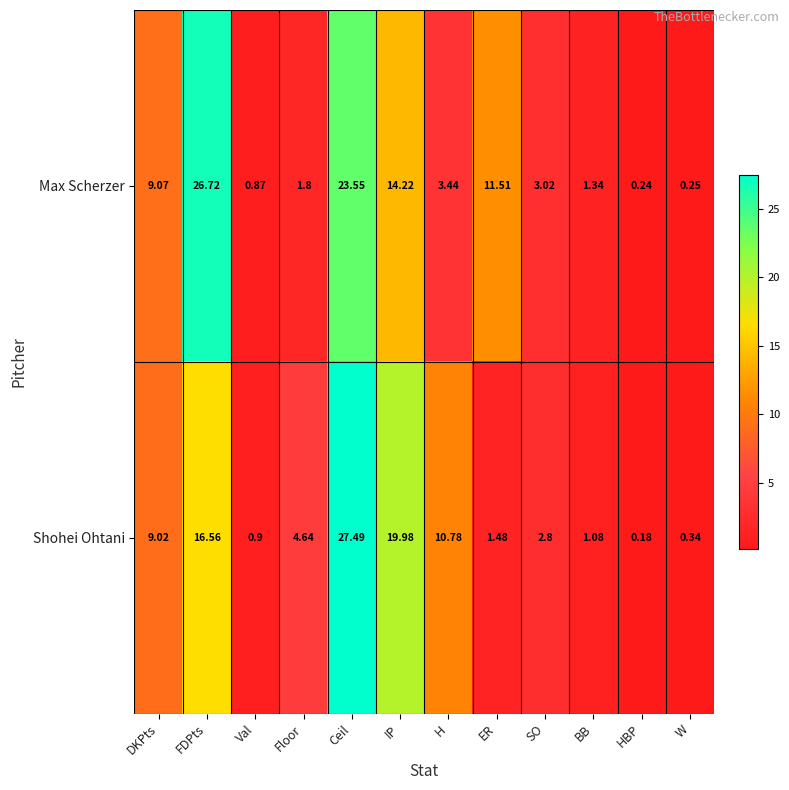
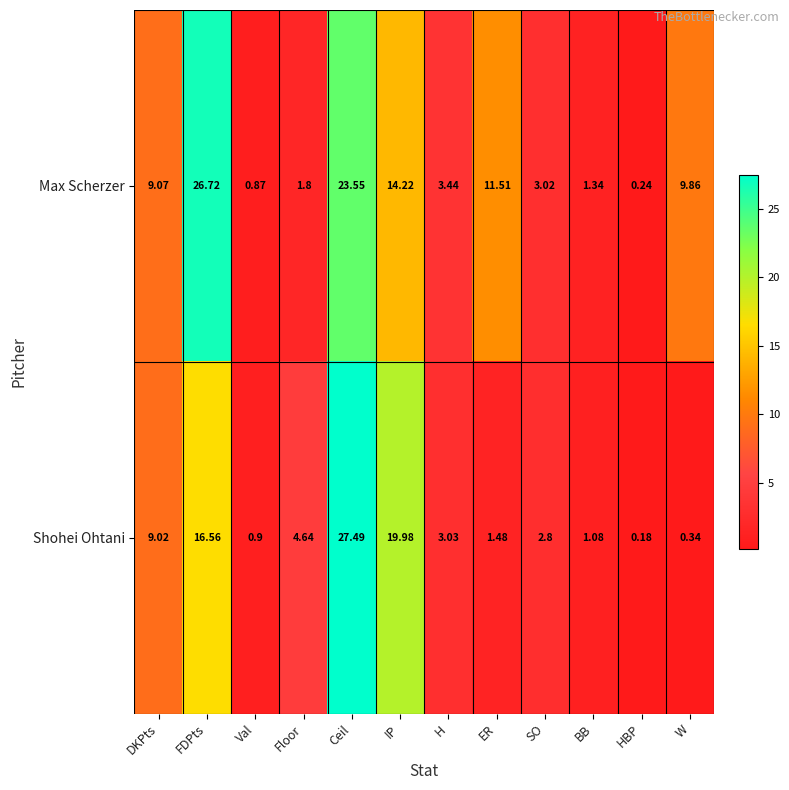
Max Scherzer, W: 0.25 -> 9.86
Shohei Ohtani, H: 10.78 -> 3.03
